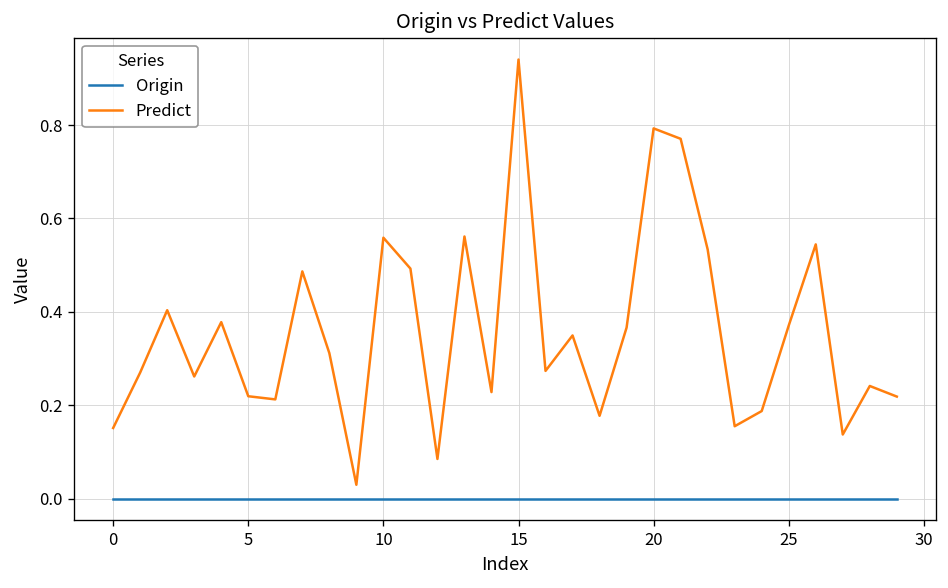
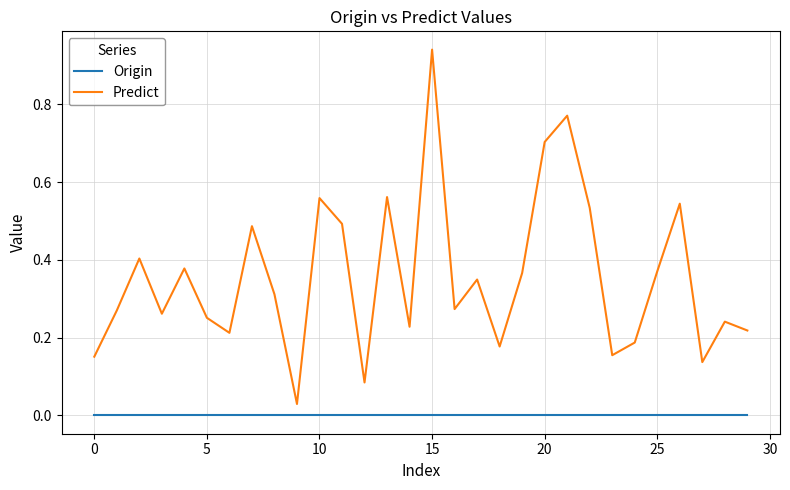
Predict, 5: 0.22 -> 0.25
Predict, 20: 0.79 -> 0.70
